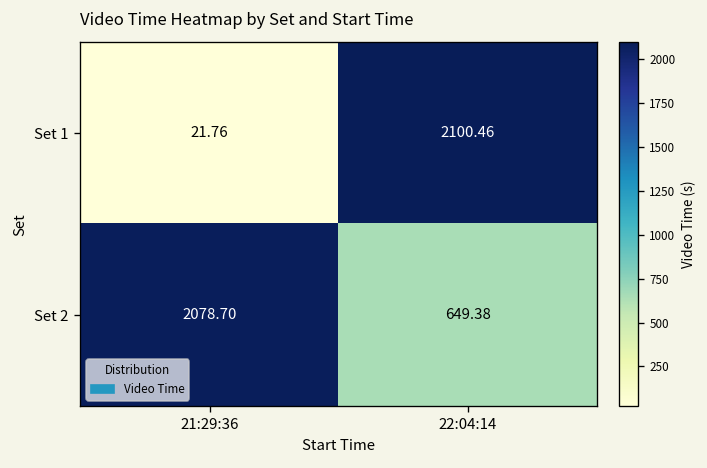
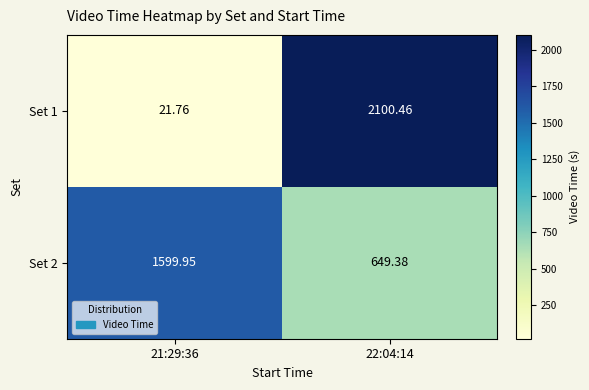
Set 2, 21:29:36: 2078.70 -> 1599.95
